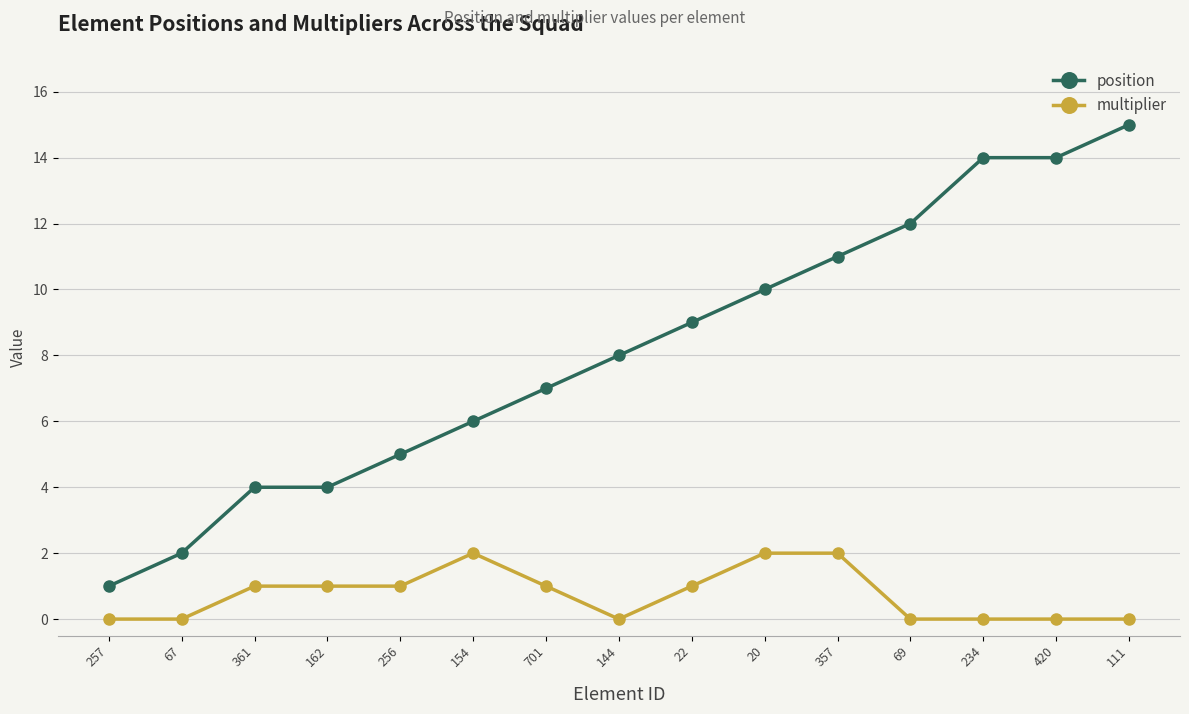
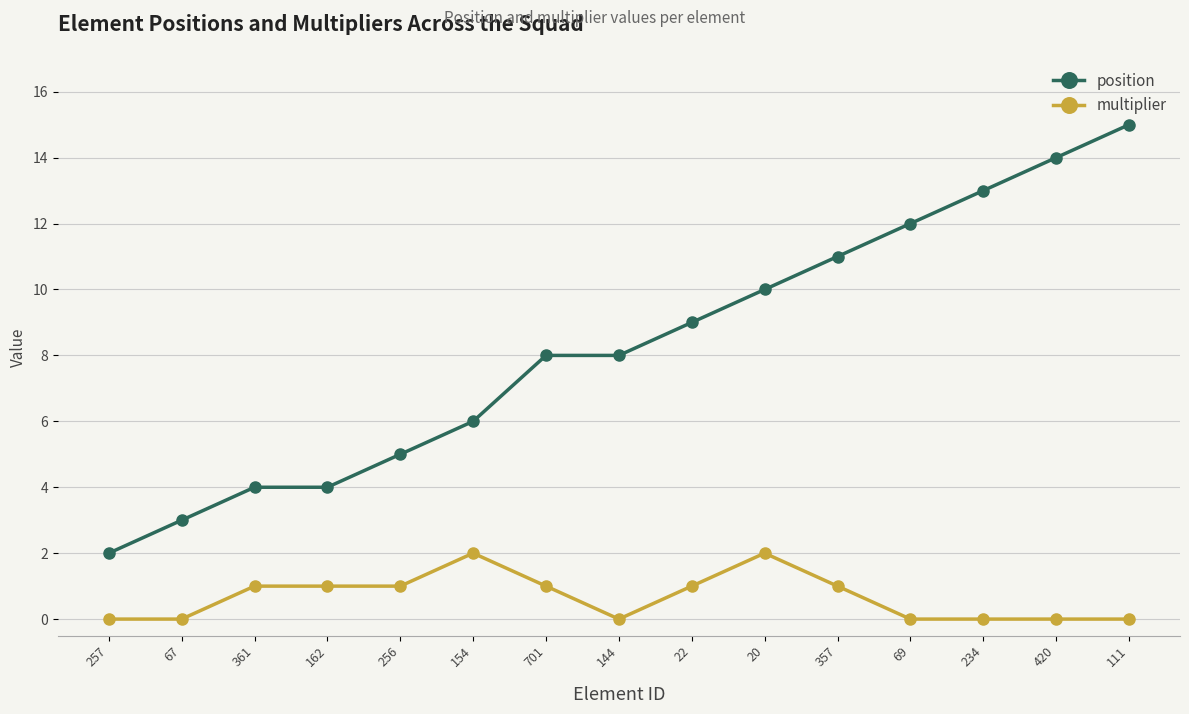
position, 257: 1 -> 2
position, 67: 2 -> 3
position, 701: 7 -> 8
multiplier, 357: 2 -> 1
position, 234: 14 -> 13
